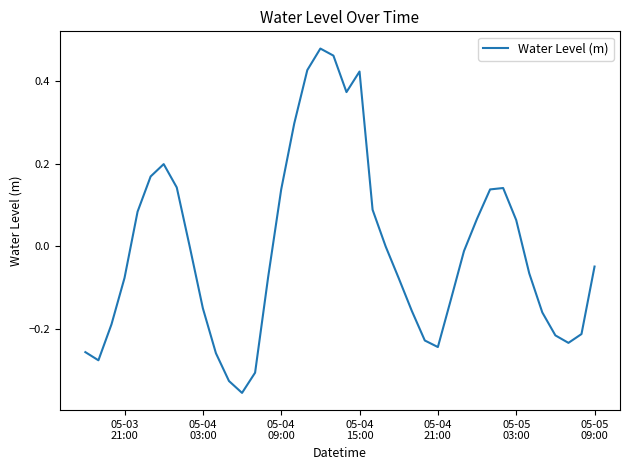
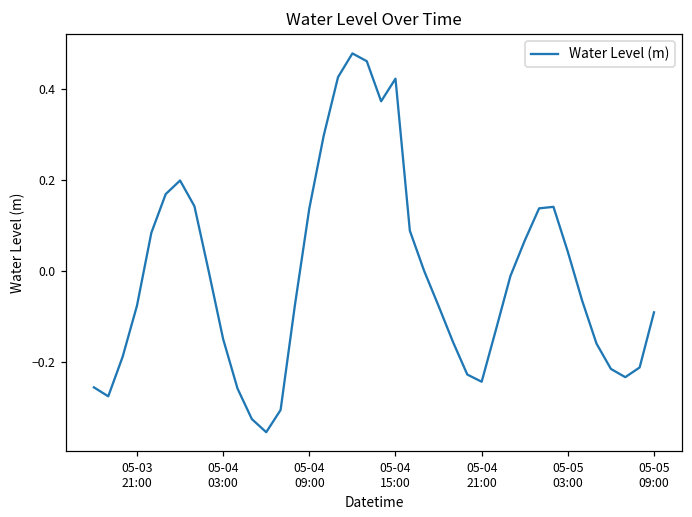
05-05 03:00: 0.06 -> 0.04
05-05 09:00: -0.05 -> -0.09
